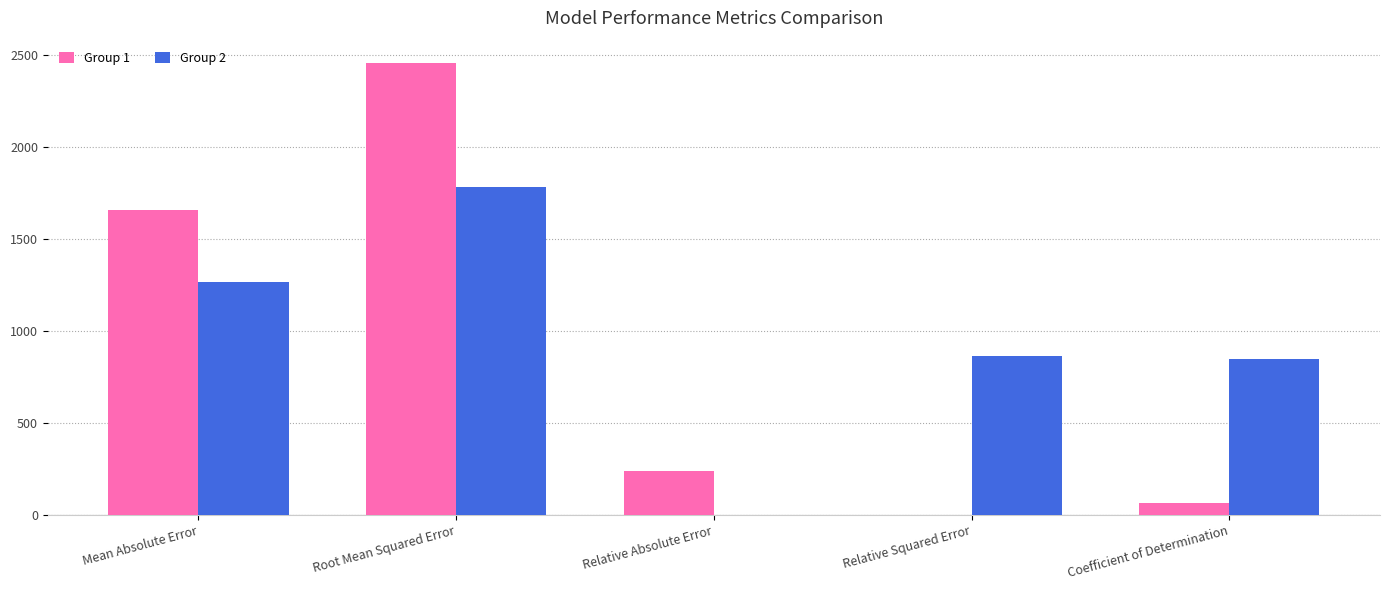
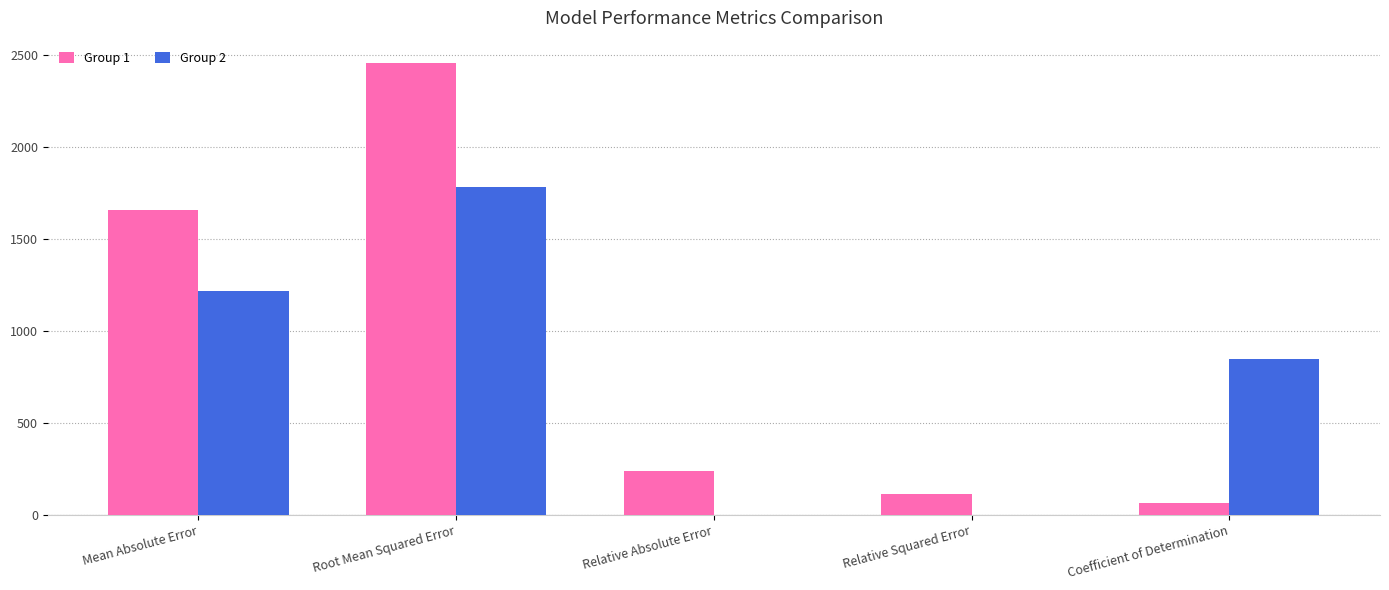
Group 2, Mean Absolute Error: 1270 -> 1220
Group 1, Relative Squared Error: 0 -> 120
Group 2, Relative Squared Error: 870 -> 0
